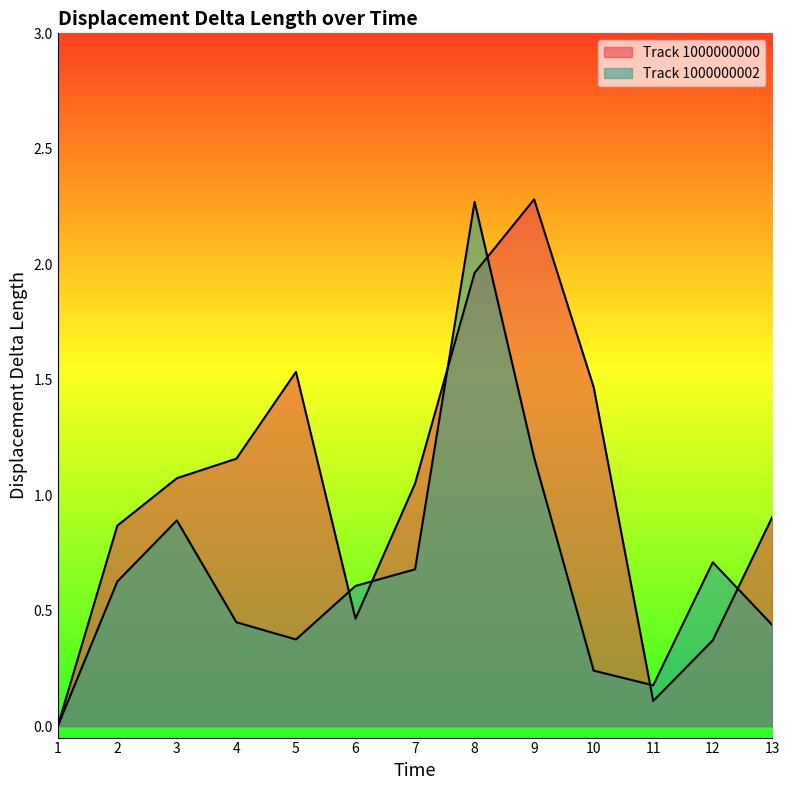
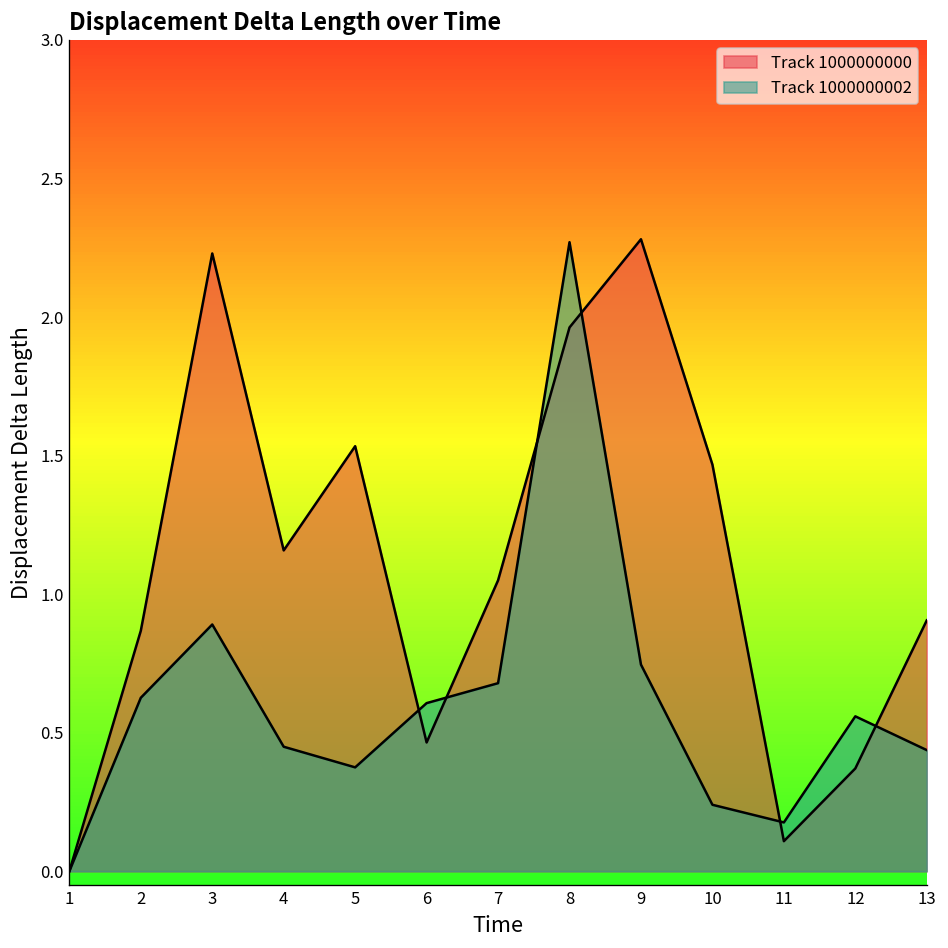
Track 1000000000, 3: 1.07 -> 2.23
Track 1000000002, 9: 1.16 -> 0.75
Track 1000000002, 12: 0.71 -> 0.56
